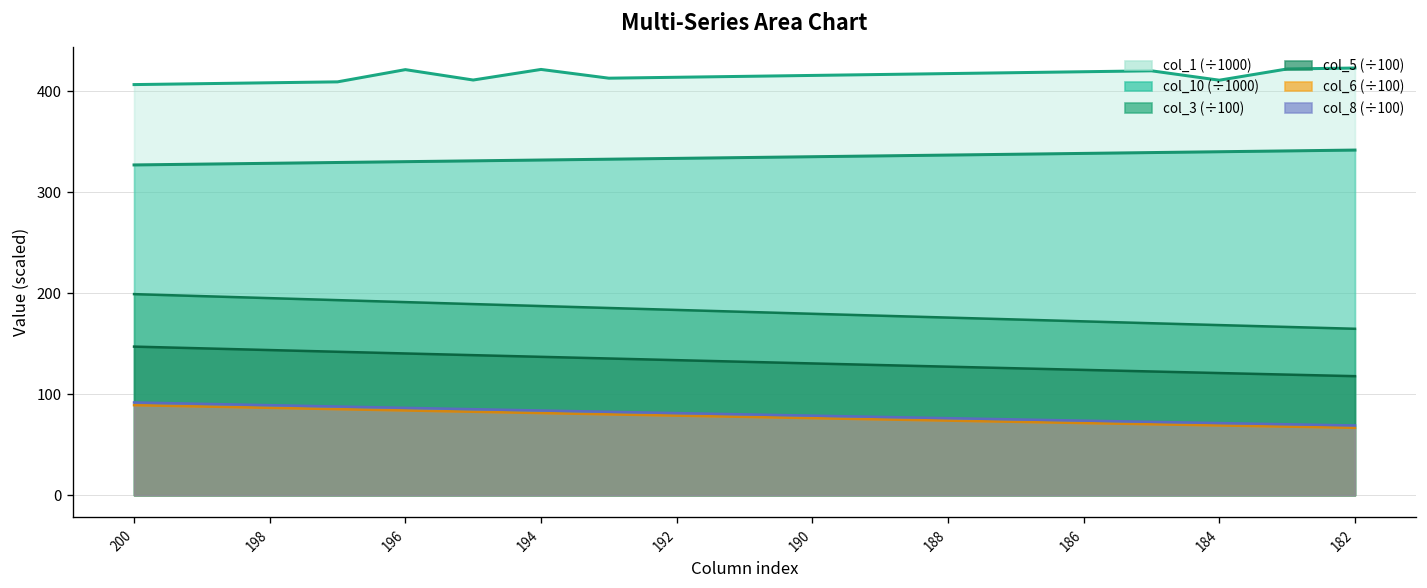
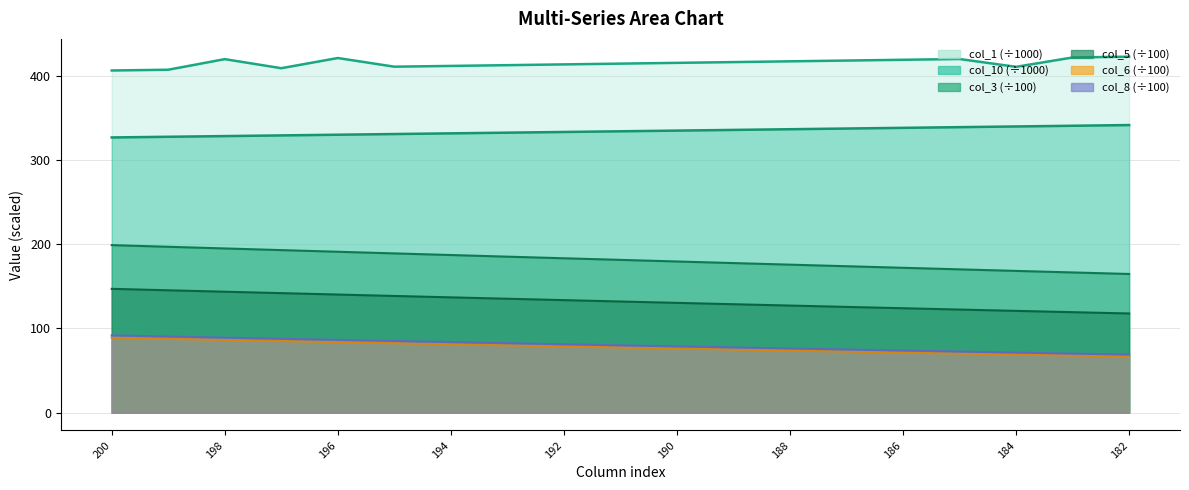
col_1 (÷1000), 198: 410 -> 420
col_1 (÷1000), 194: 420 -> 410
